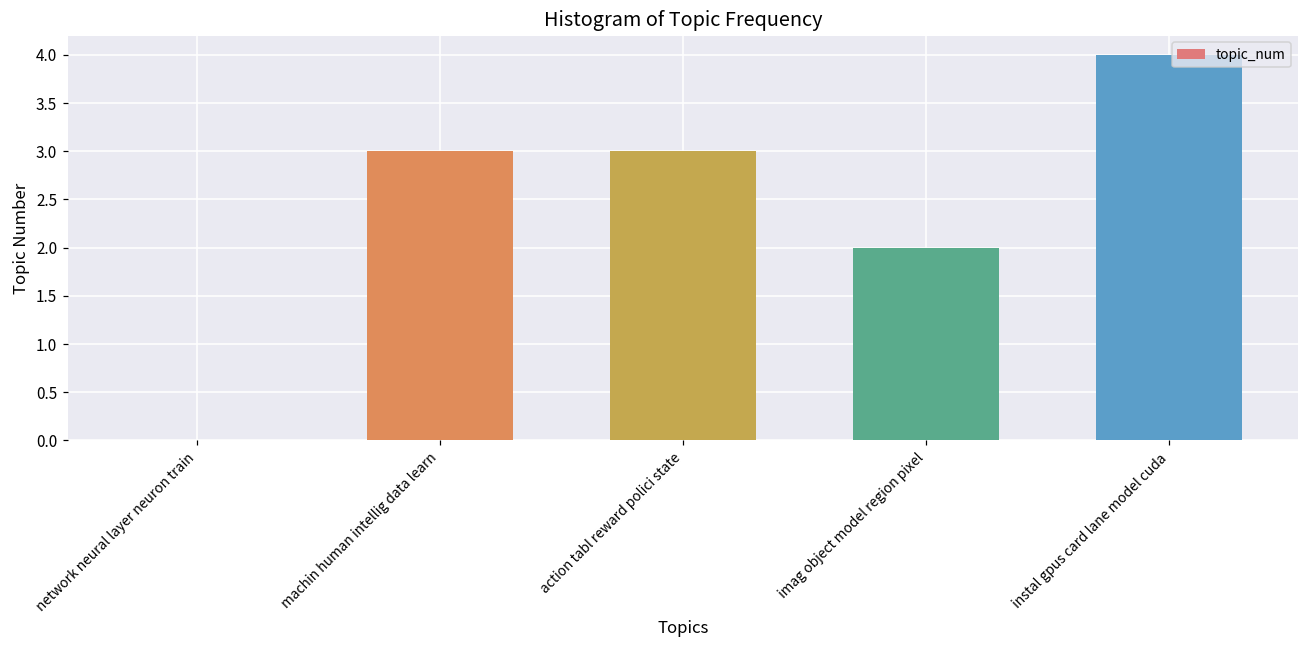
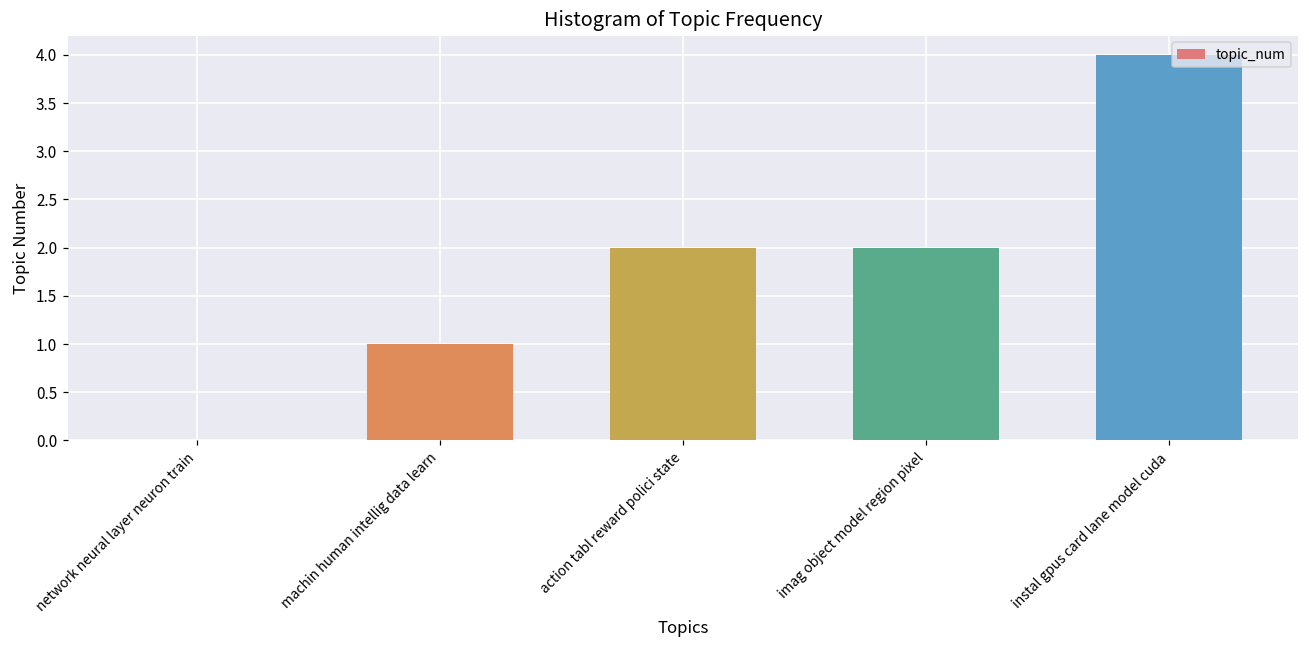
machin human intellig data learn: 3 -> 1
action tabl reward polici state: 3 -> 2
